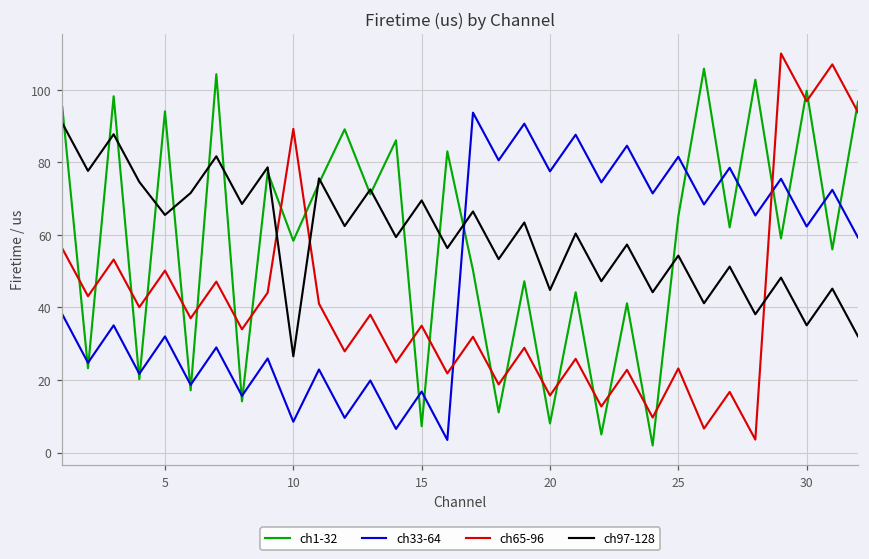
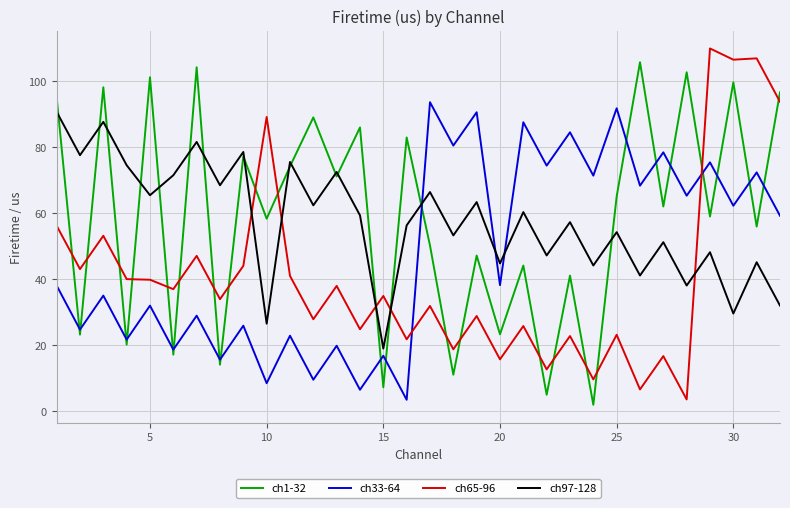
ch1-32, 5: 94 -> 101
ch65-96, 5: 50 -> 40
ch97-128, 15: 70 -> 19
ch1-32, 20: 8 -> 23
ch33-64, 20: 78 -> 38
ch33-64, 25: 82 -> 92
ch65-96, 30: 97 -> 107
ch97-128, 30: 35 -> 30
